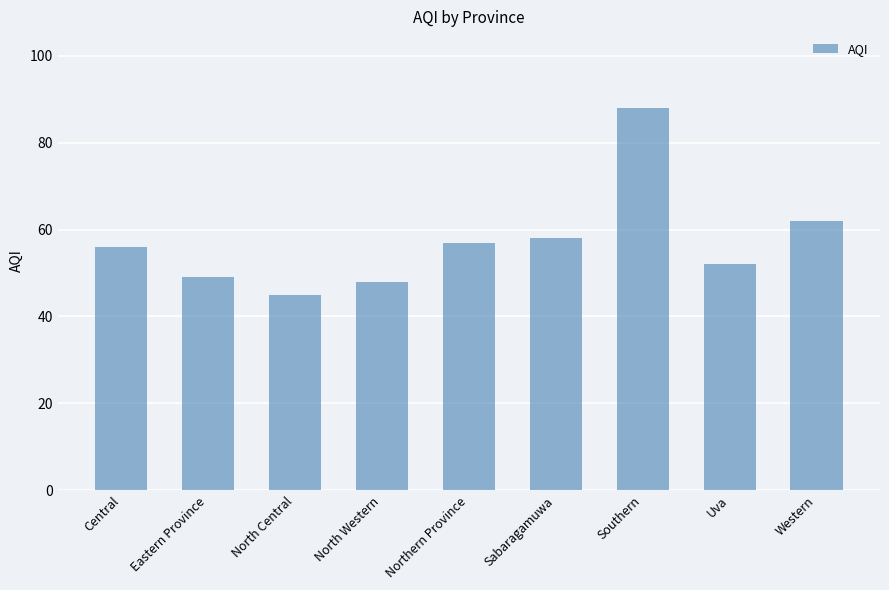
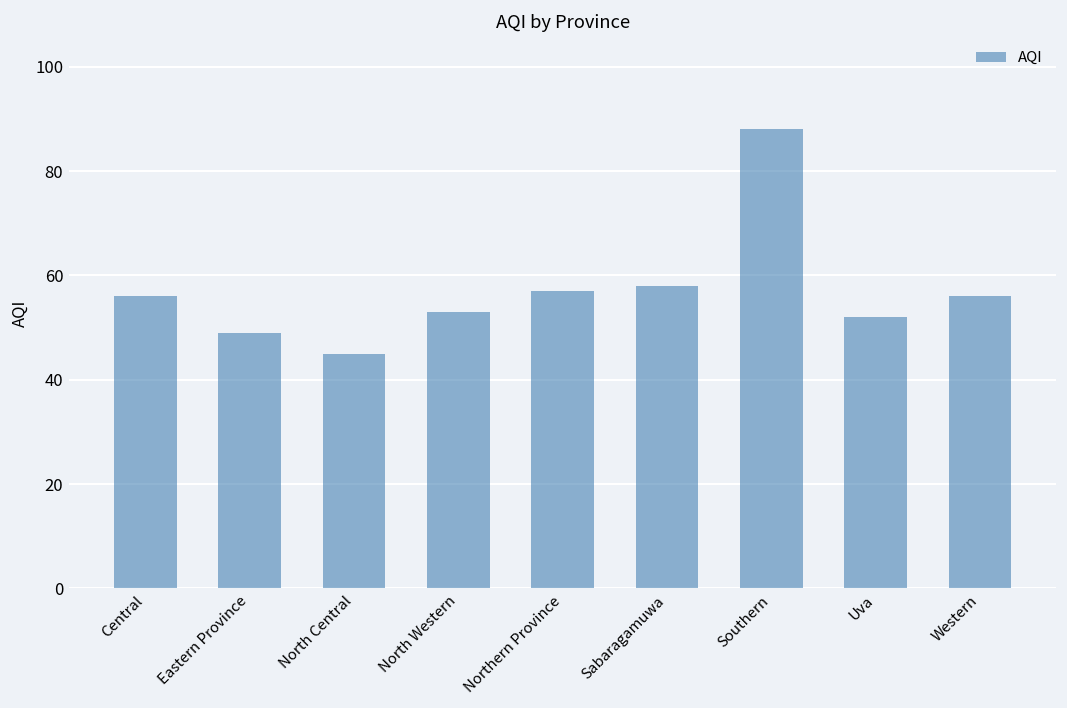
North Western: 48 -> 53
Western: 62 -> 56
